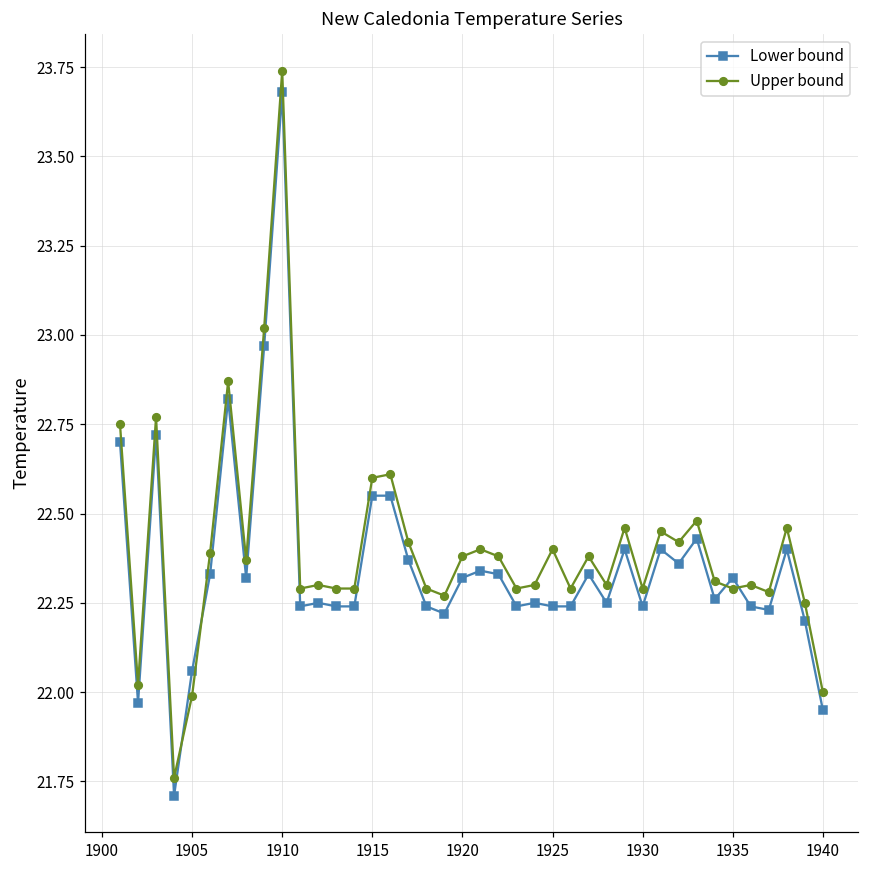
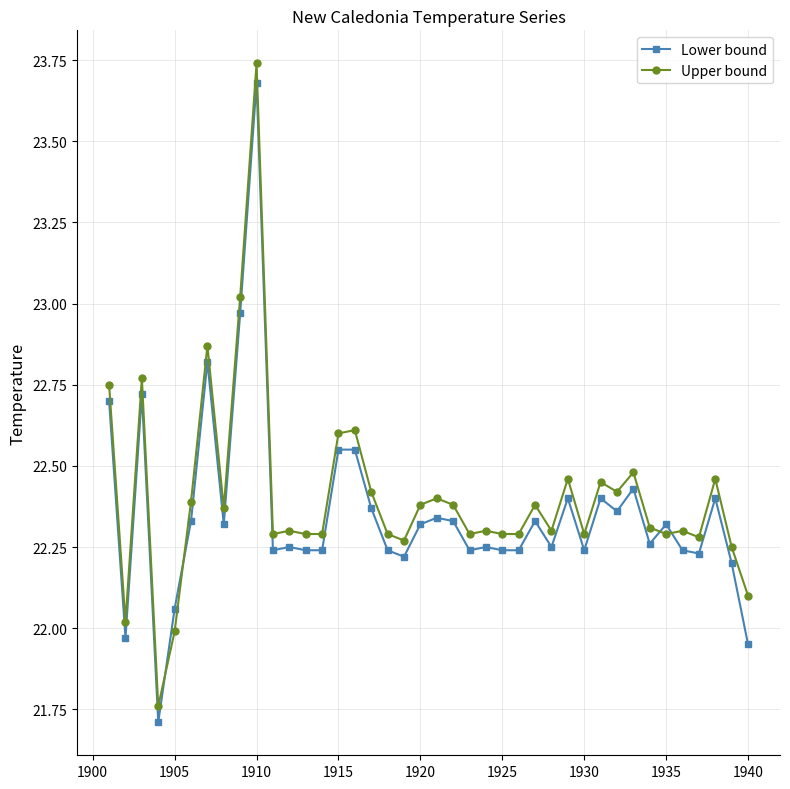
Upper bound, 1925: 22.40 -> 22.29
Upper bound, 1940: 22.0 -> 22.1
